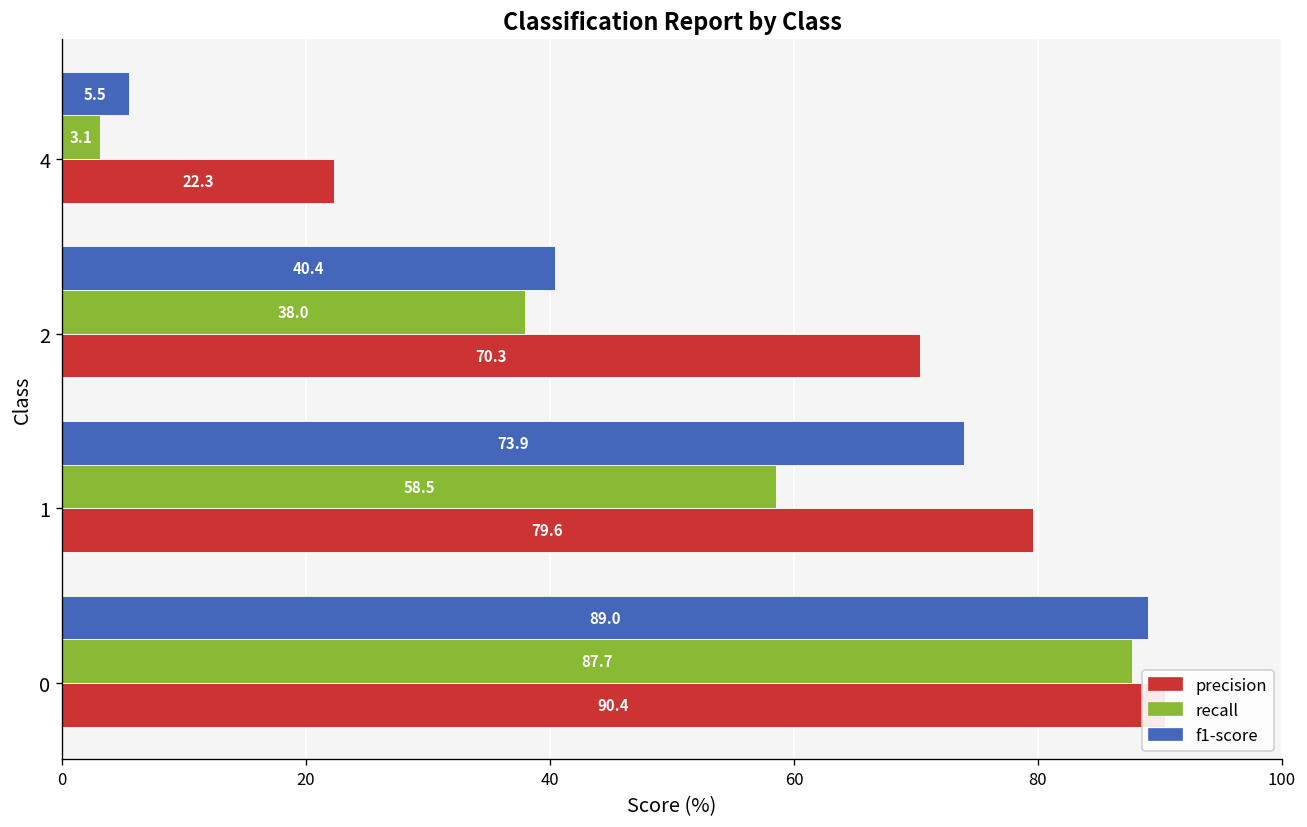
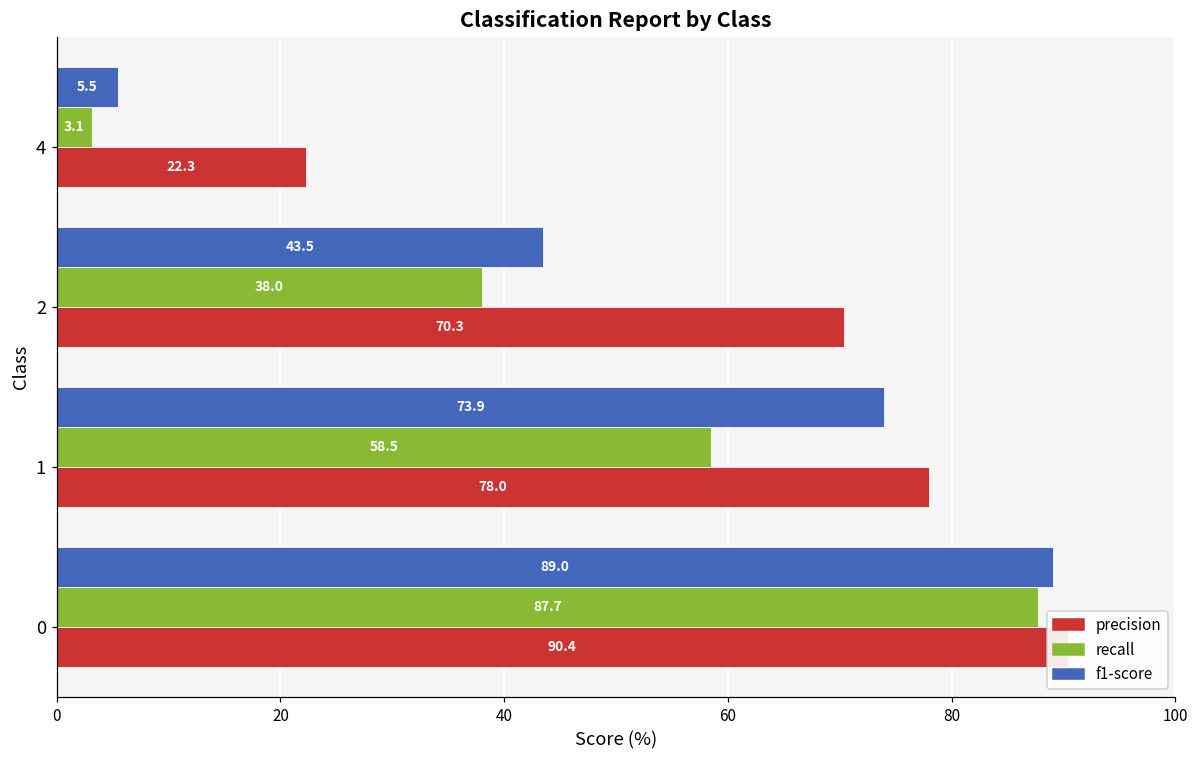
f1-score, 2: 40.4 -> 43.5
precision, 1: 79.6 -> 78.0
